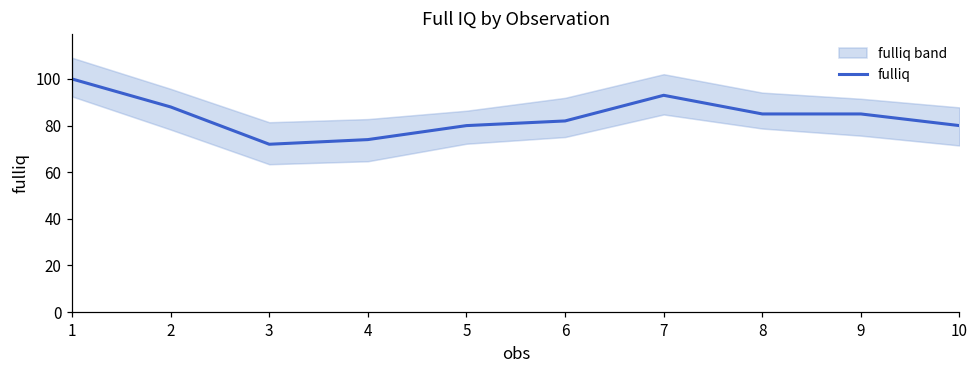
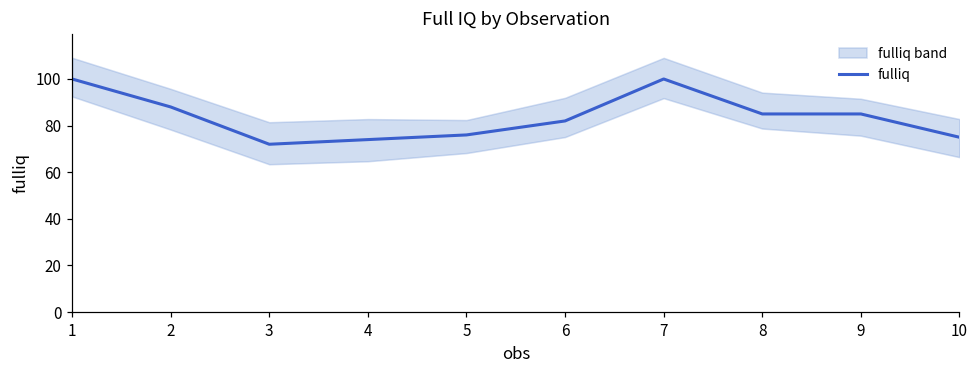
fulliq, 5: 80 -> 76
fulliq, 7: 93 -> 100
fulliq, 10: 80 -> 75
